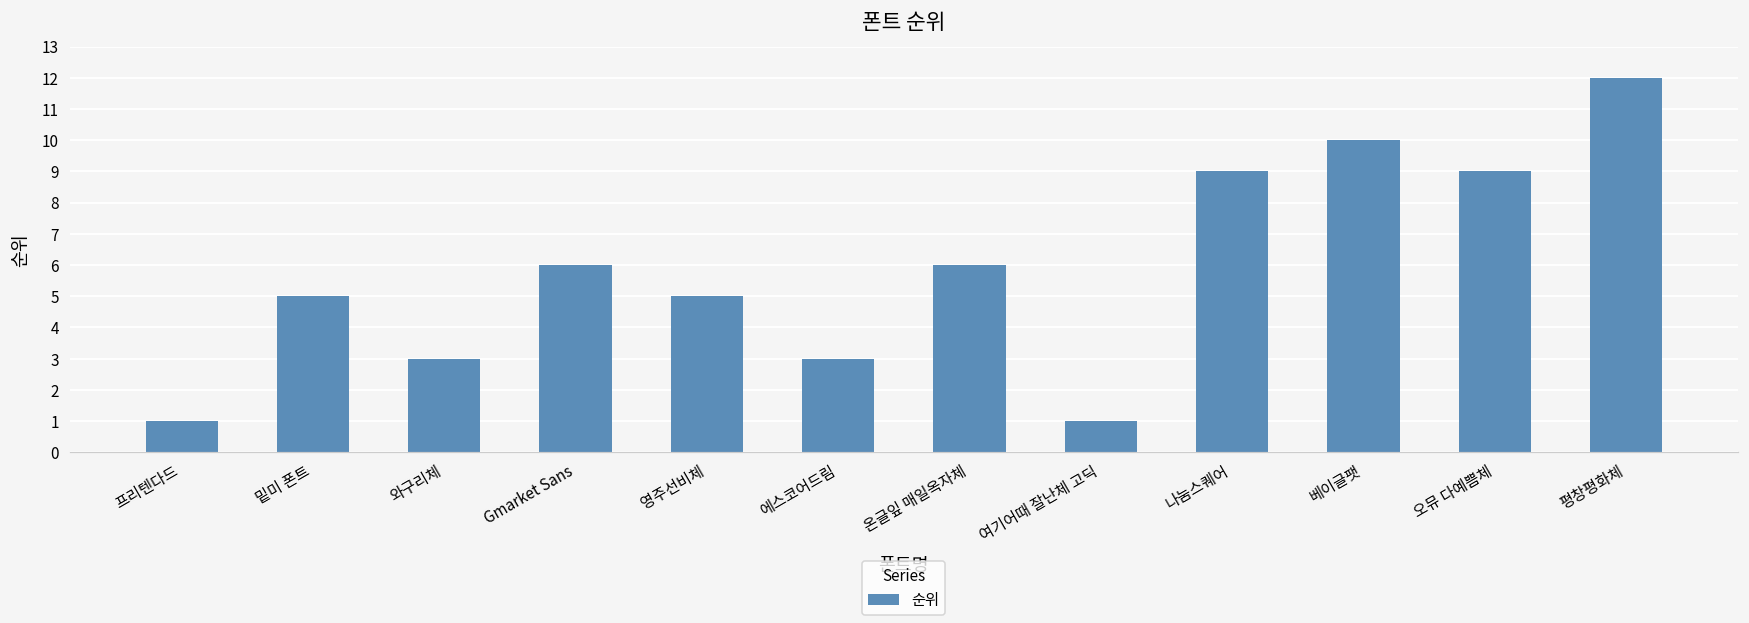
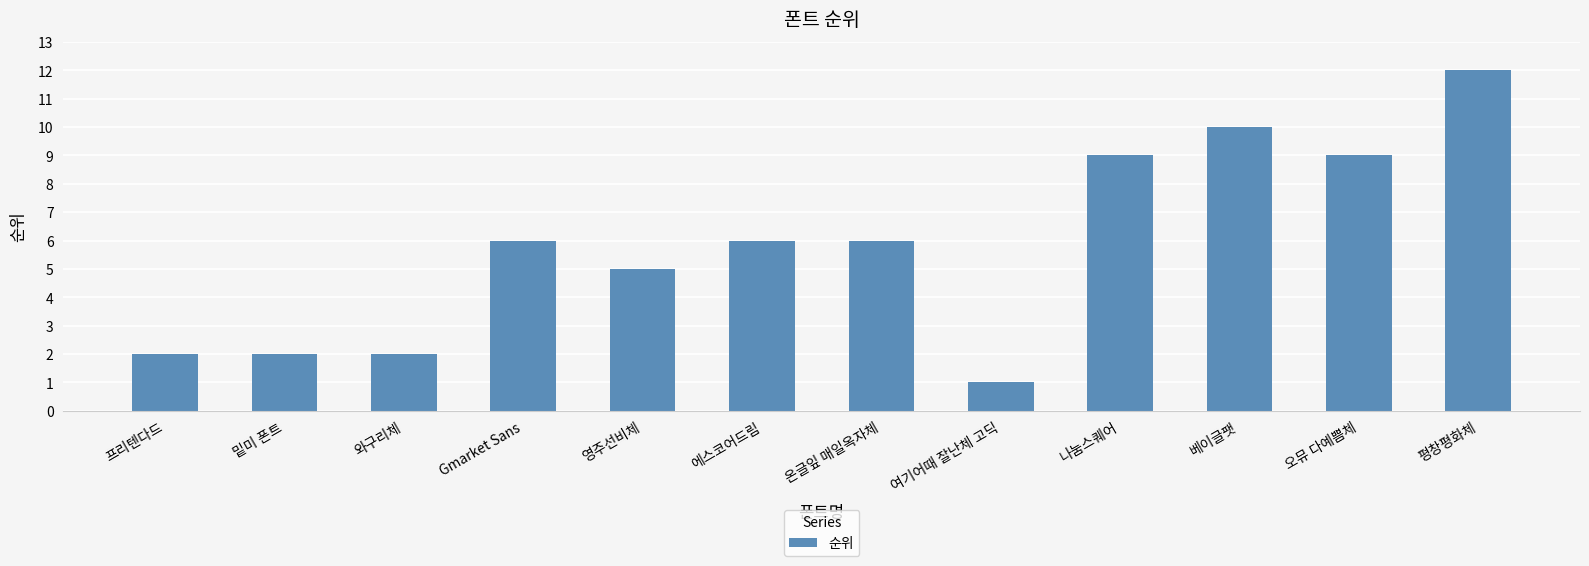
프리텐다드: 1 -> 2
밑미 폰트: 5 -> 2
와구리체: 3 -> 2
에스코어드림: 3 -> 6
